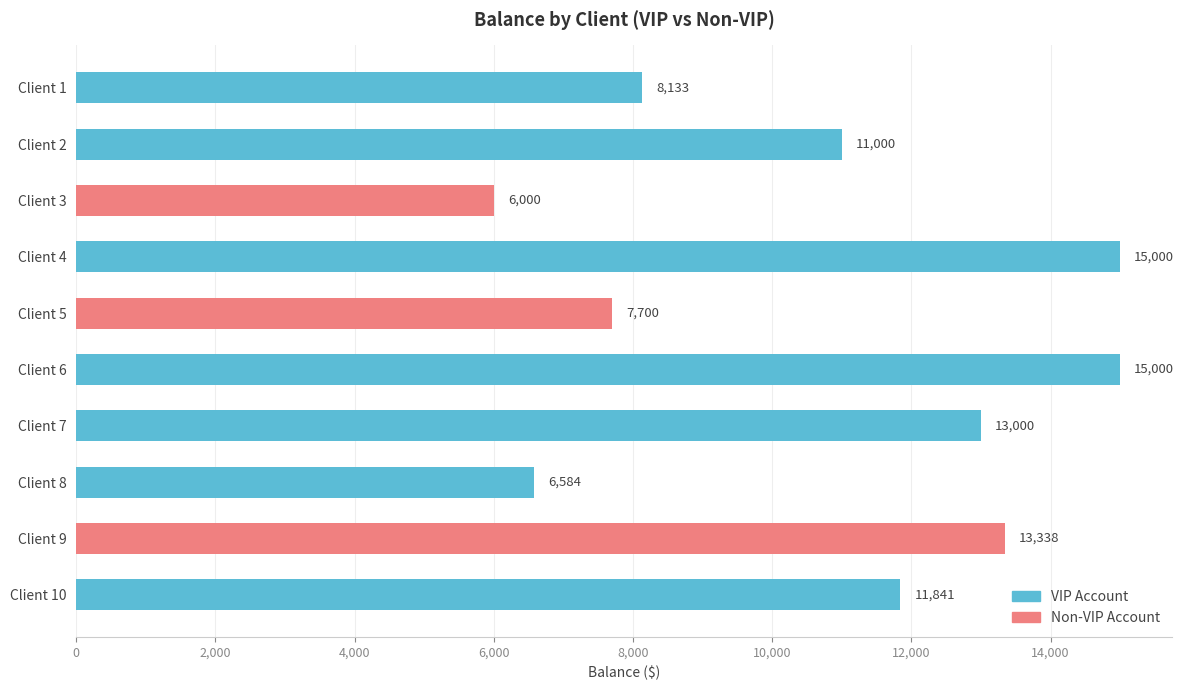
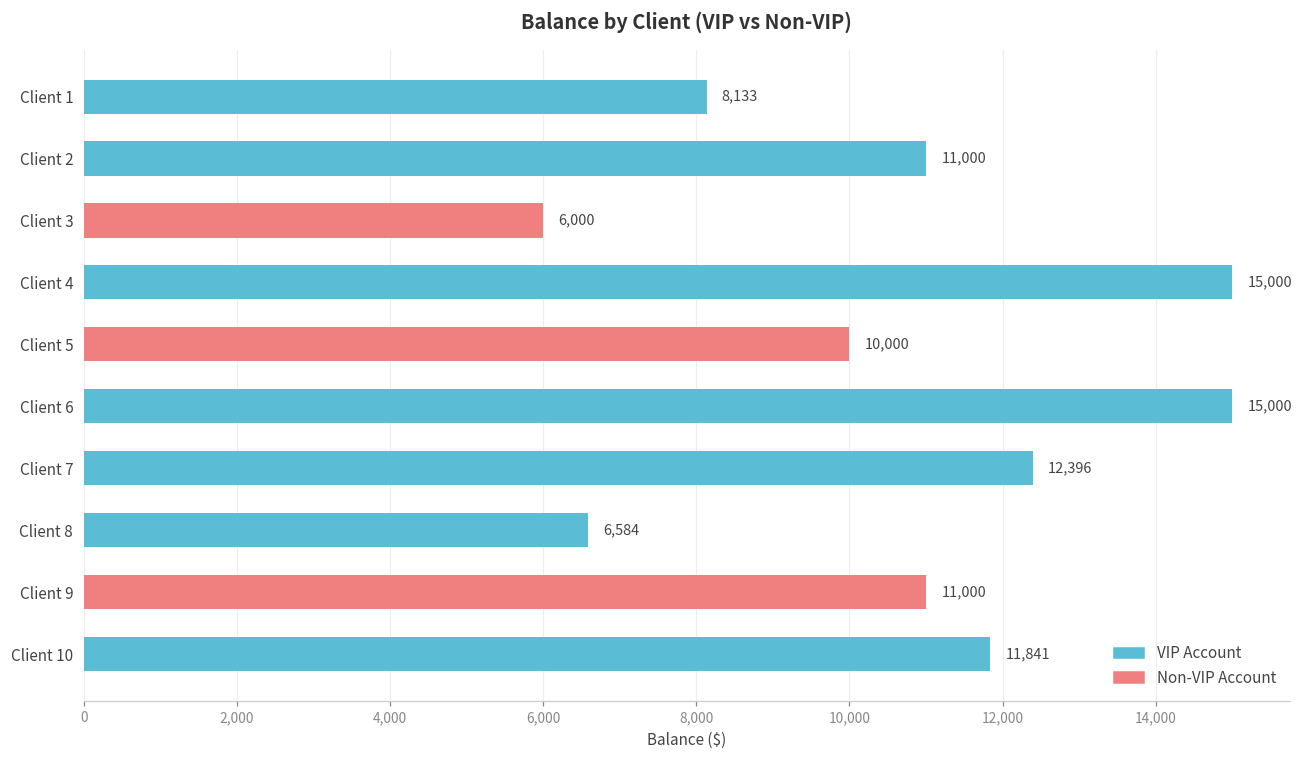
Client 5: 7,700 -> 10,000
Client 7: 13,000 -> 12,396
Client 9: 13,338 -> 11,000
